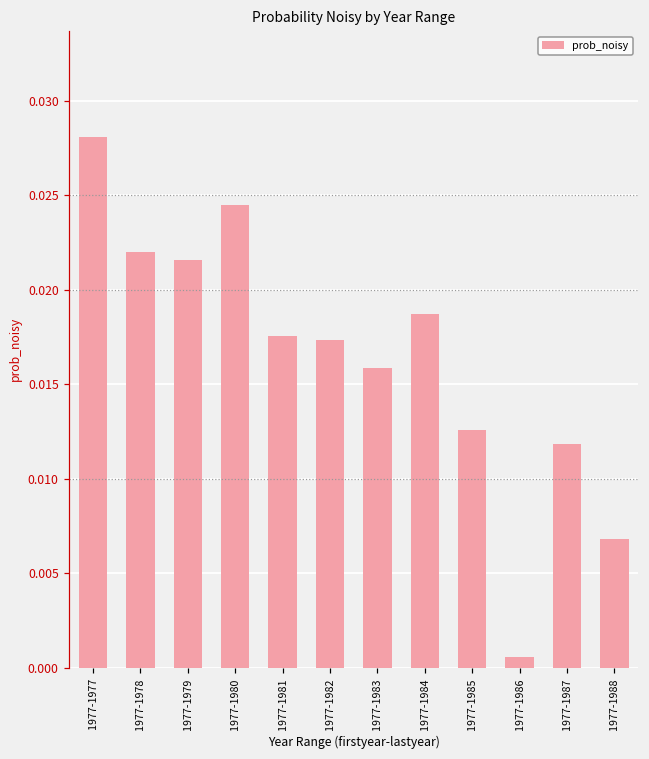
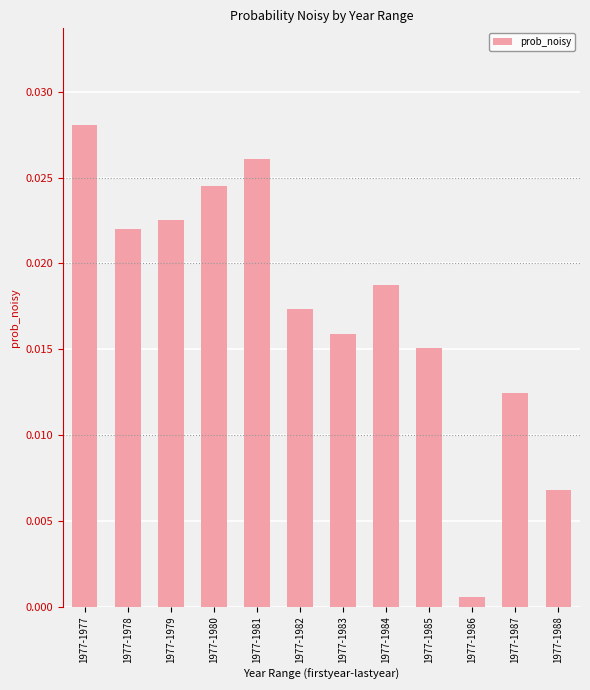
1977-1979: 0.0216 -> 0.0226
1977-1981: 0.0176 -> 0.0261
1977-1985: 0.0126 -> 0.0151
1977-1987: 0.0118 -> 0.0124
